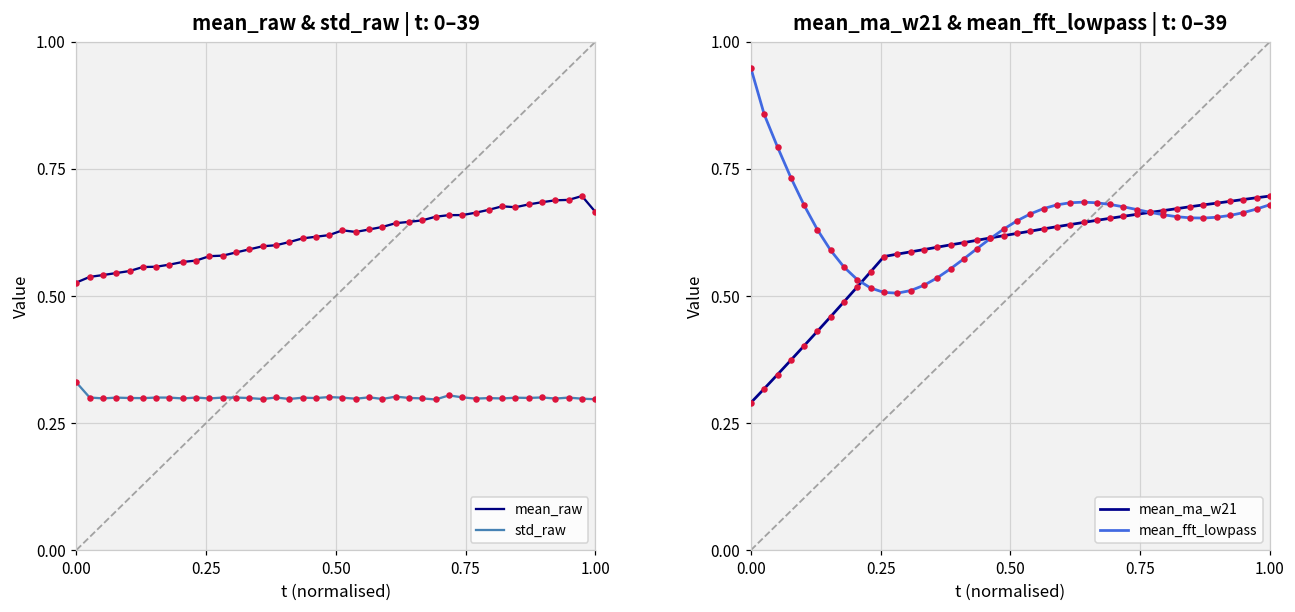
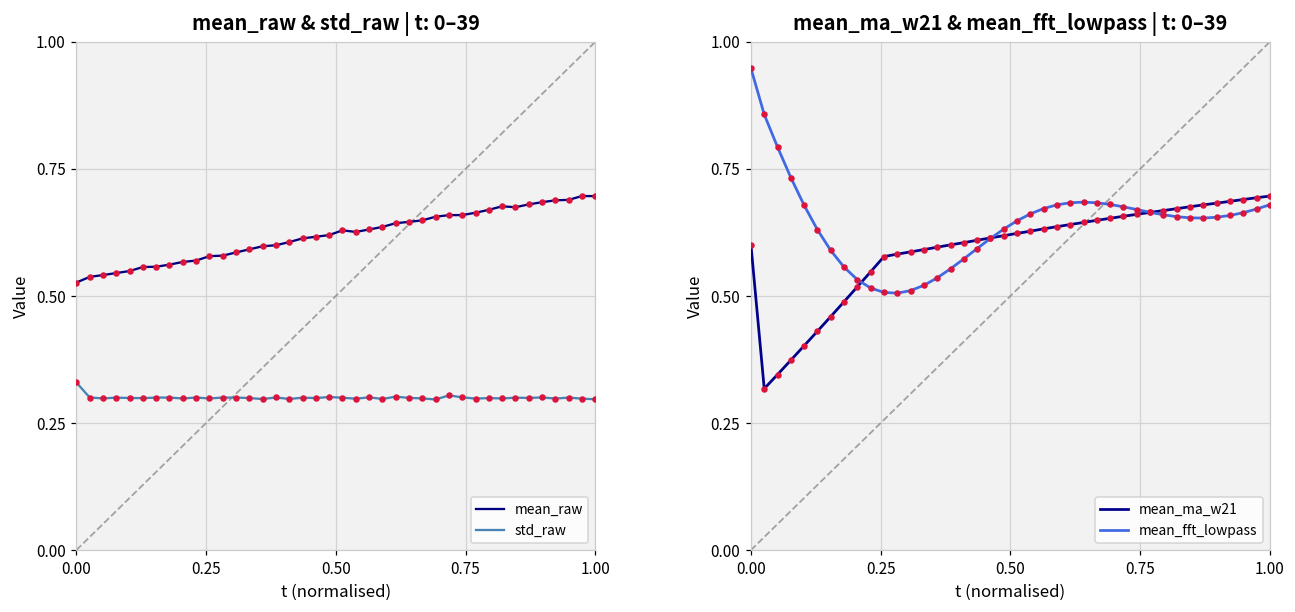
mean_raw & std_raw | t: 0–39, mean_raw, 1.00: 0.67 -> 0.70
mean_ma_w21 & mean_fft_lowpass | t: 0–39, mean_ma_w21, 0.00: 0.29 -> 0.60
